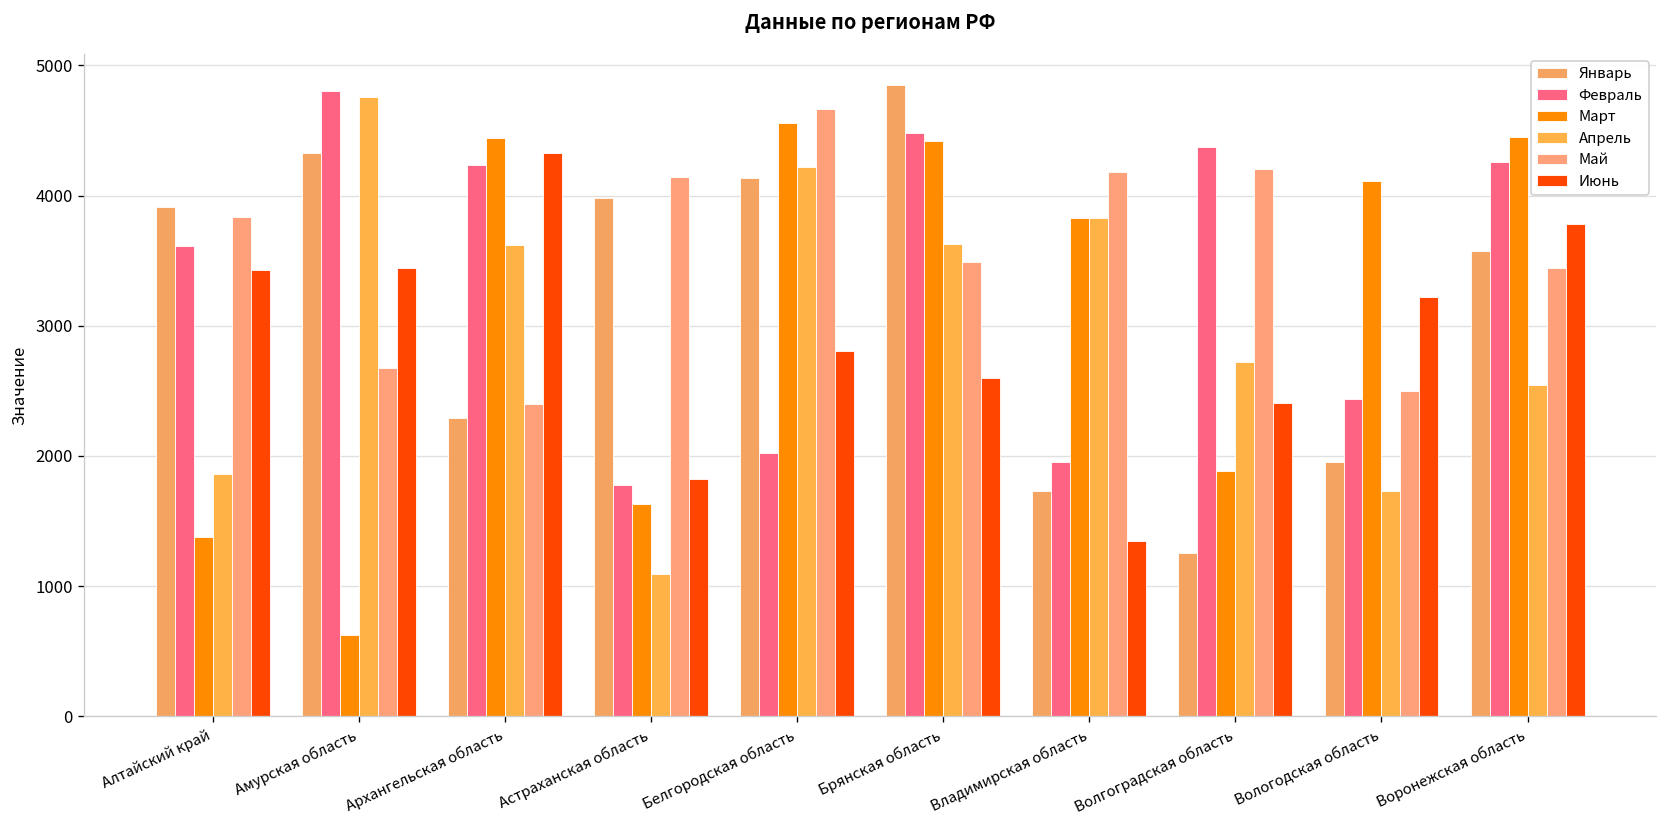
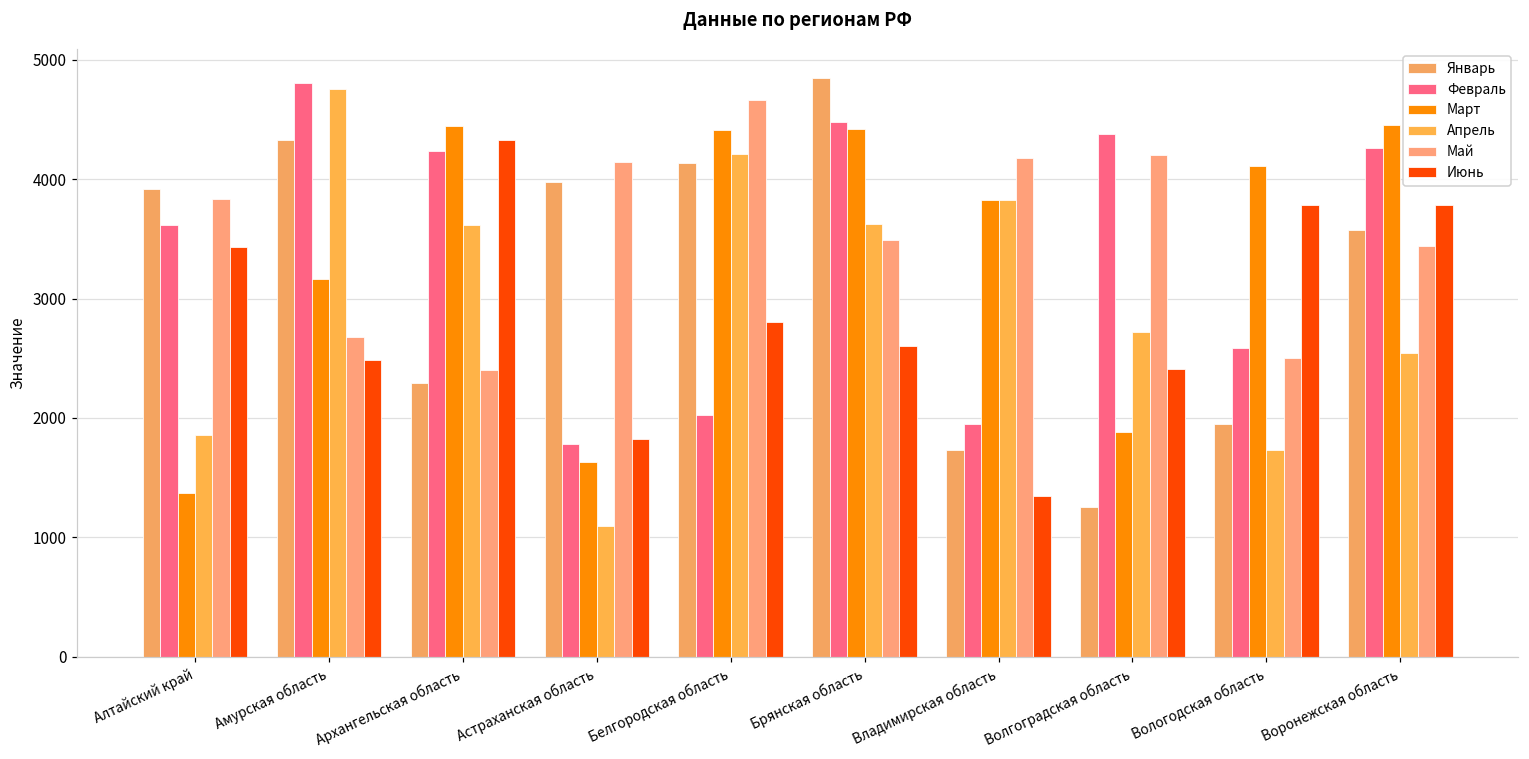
Март, Амурская область: 620 -> 3160
Июнь, Амурская область: 3440 -> 2490
Март, Белгородская область: 4560 -> 4420
Февраль, Вологодская область: 2440 -> 2580
Июнь, Вологодская область: 3230 -> 3780
